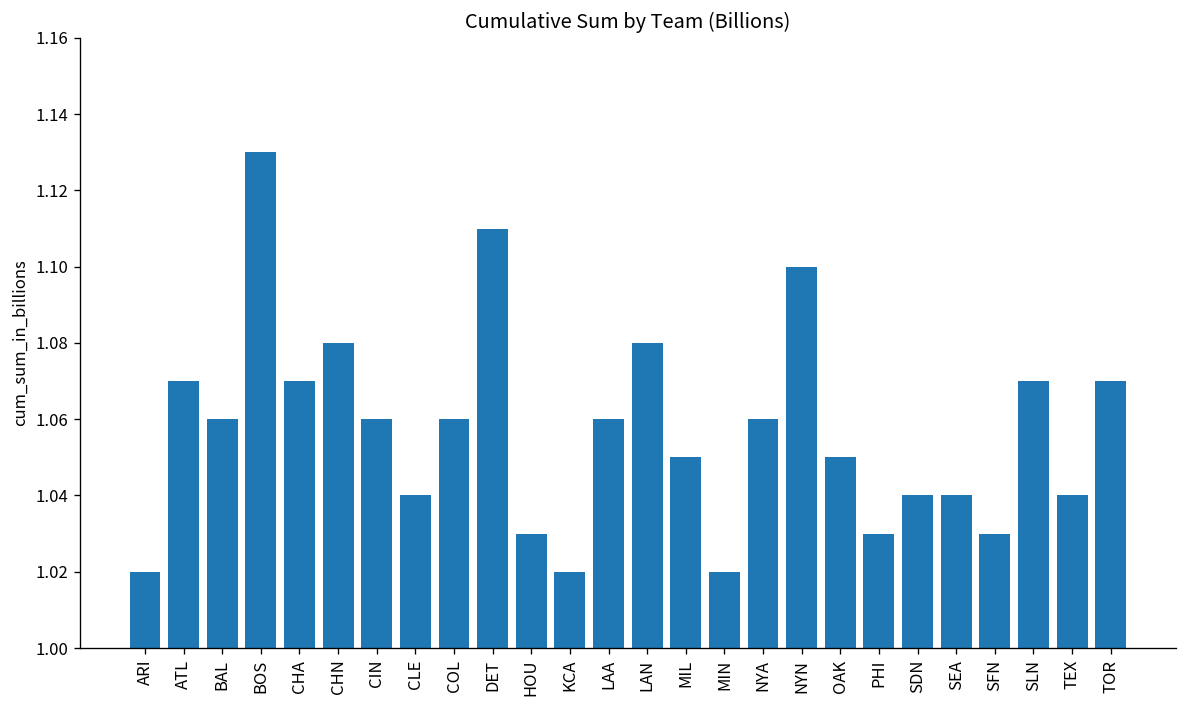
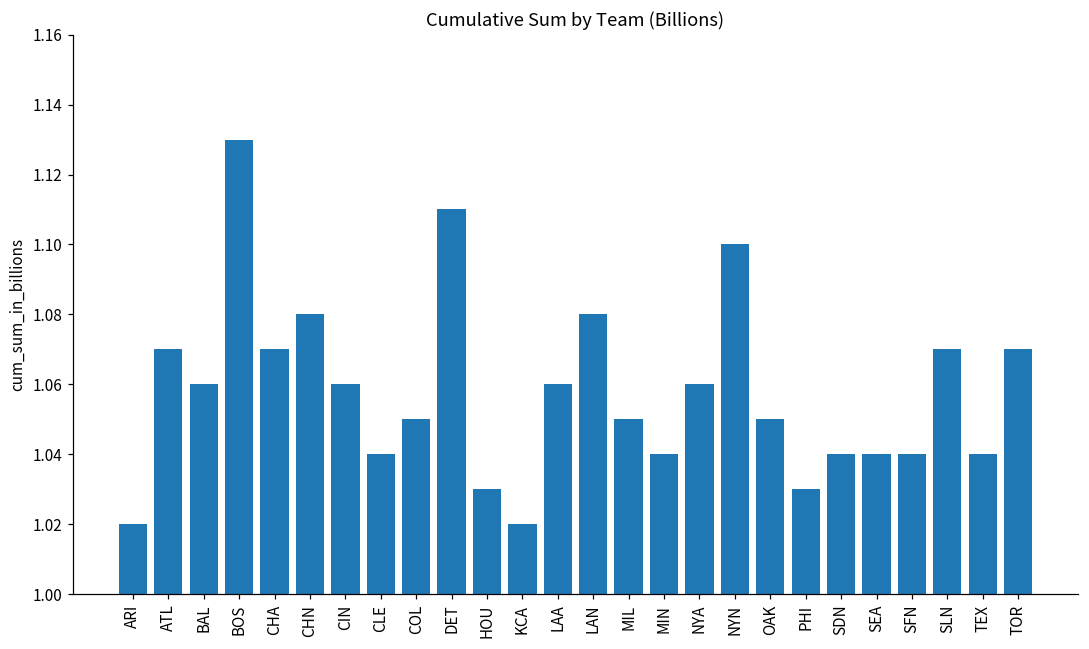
COL: 1.06 -> 1.05
MIN: 1.02 -> 1.04
SFN: 1.03 -> 1.04
